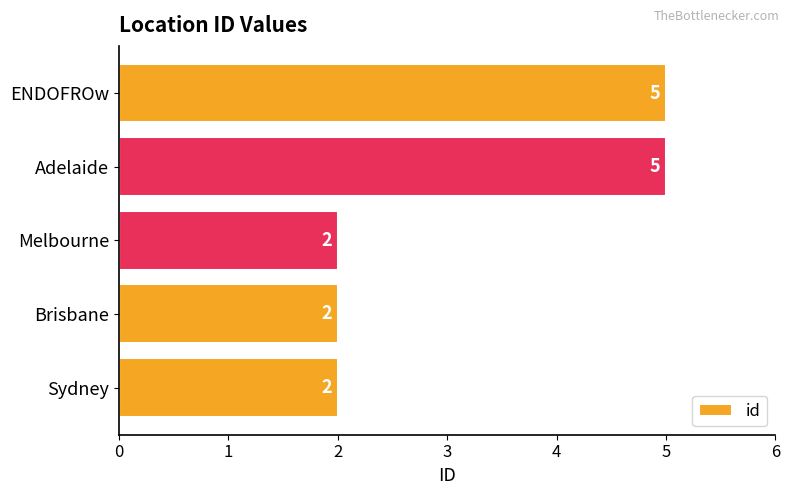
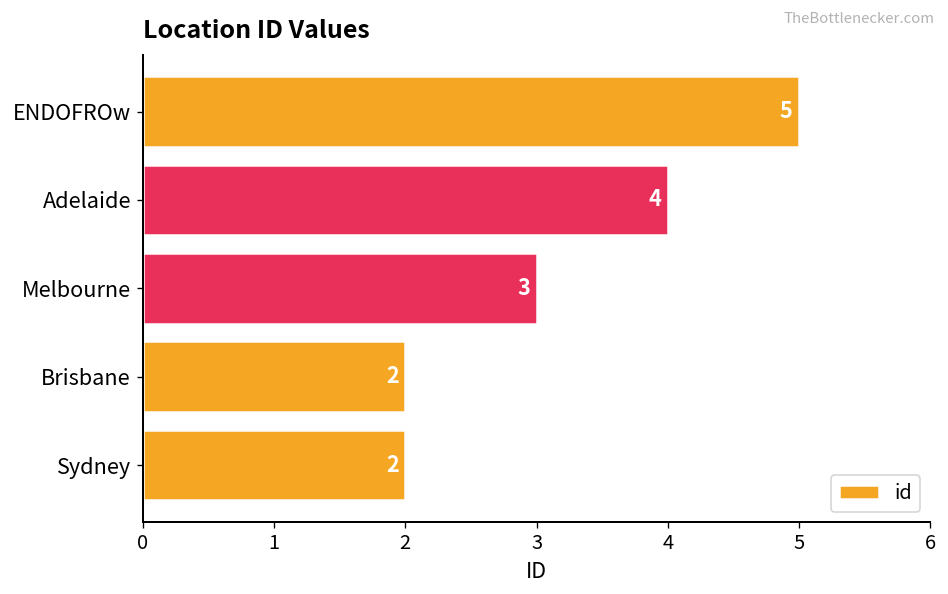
Adelaide: 5 -> 4
Melbourne: 2 -> 3
